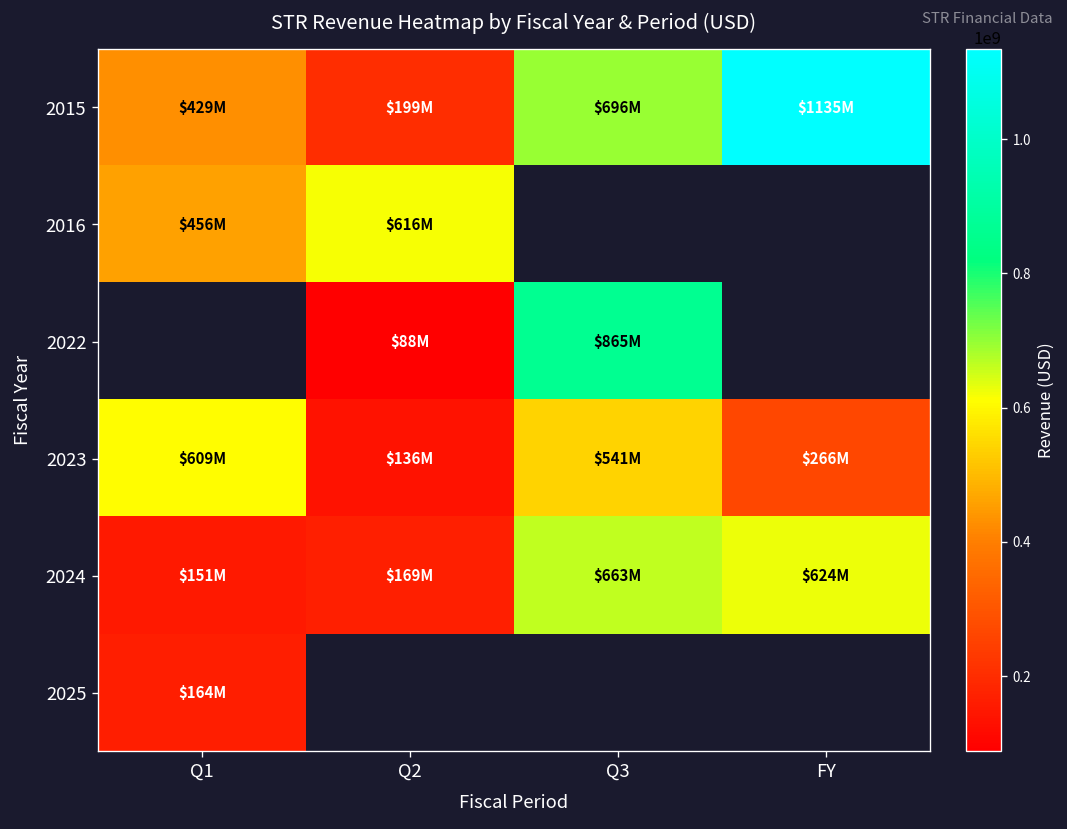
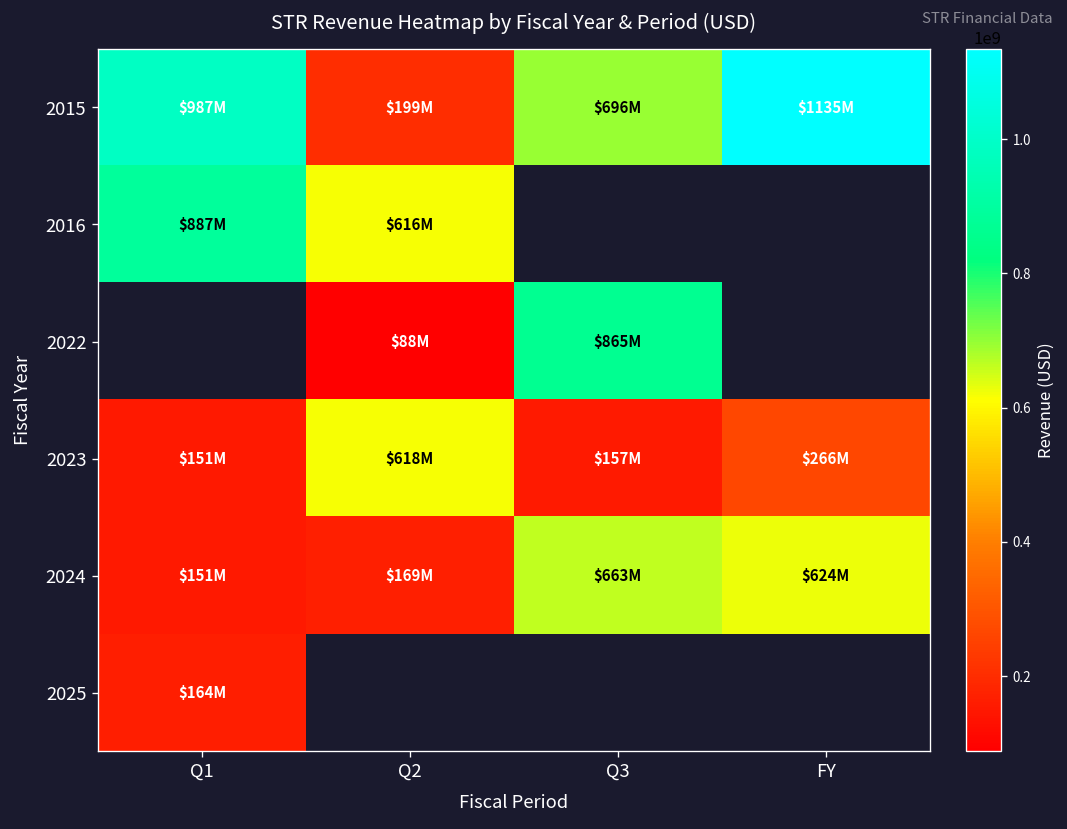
2015, Q1: $429M -> $987M
2016, Q1: $456M -> $887M
2023, Q1: $609M -> $151M
2023, Q2: $136M -> $618M
2023, Q3: $541M -> $157M
